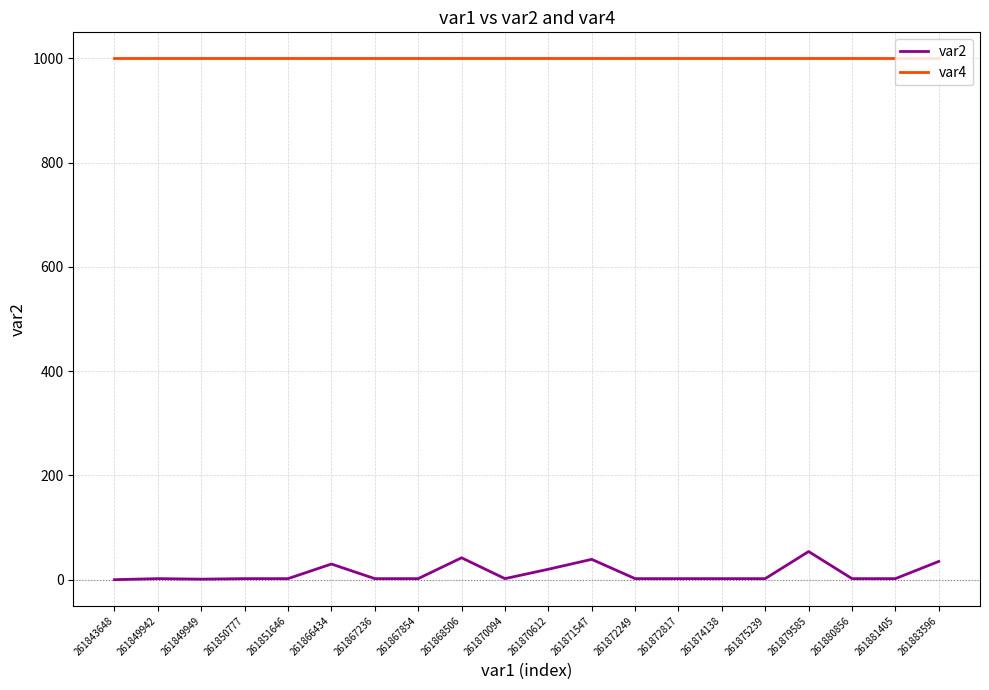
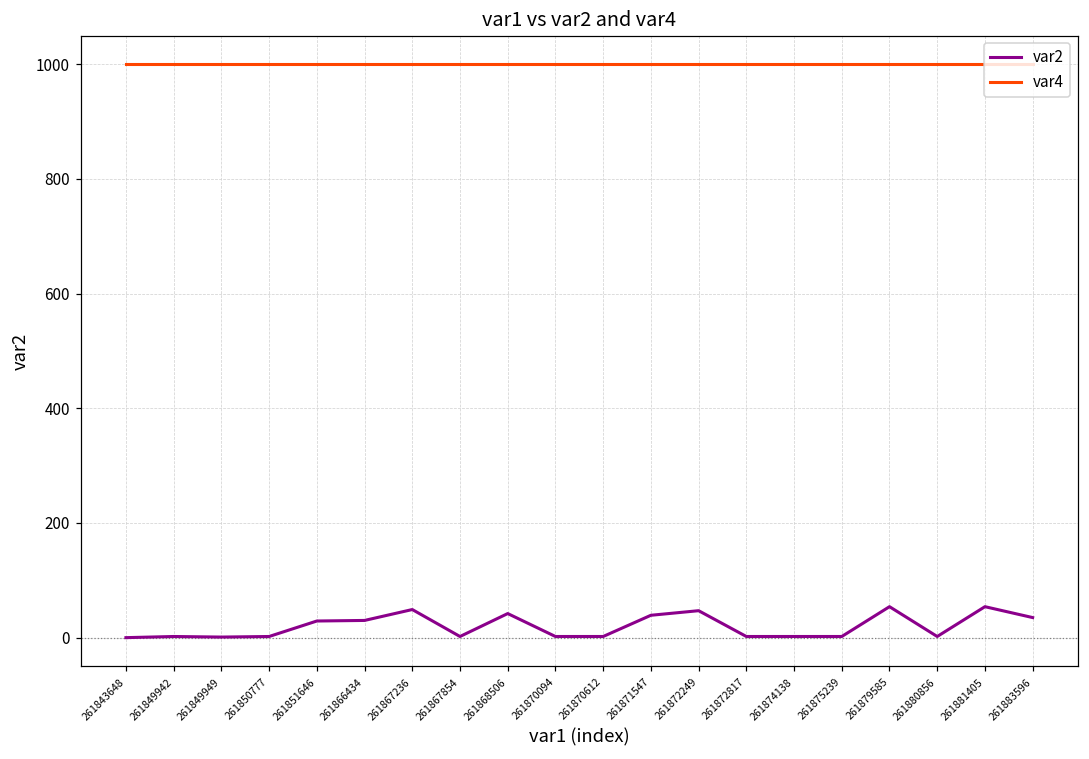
var2, 261851646: 0 -> 30
var2, 261867236: 0 -> 50
var2, 261870612: 20 -> 0
var2, 261872249: 0 -> 50
var2, 261881405: 0 -> 50
